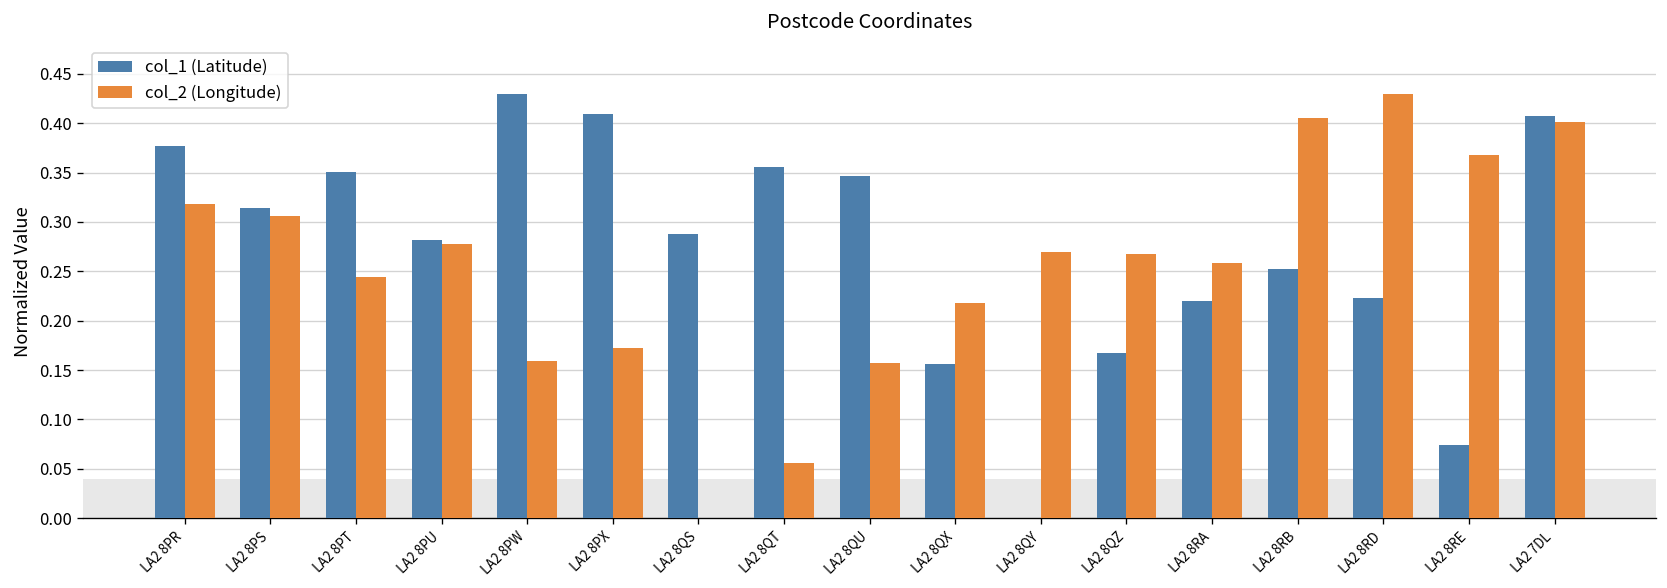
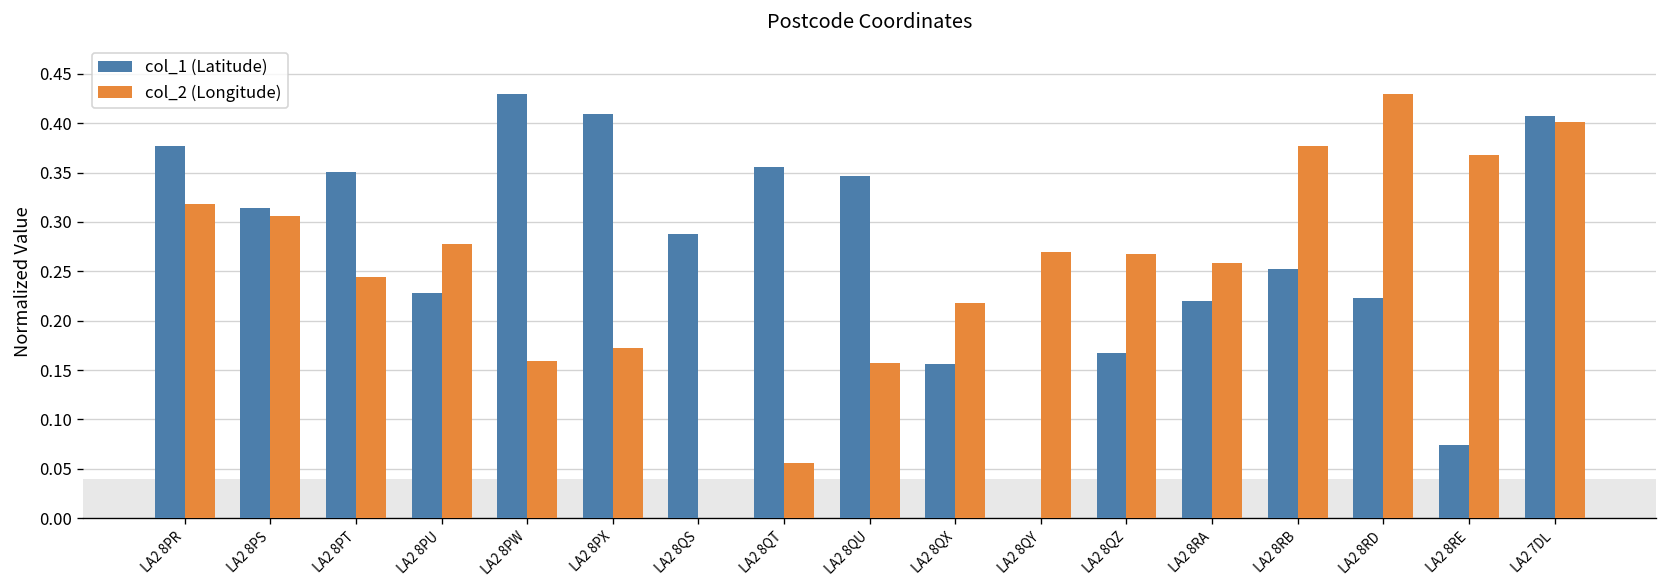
col_1 (Latitude), LA2 8PU: 0.28 -> 0.23
col_2 (Longitude), LA2 8RB: 0.40 -> 0.38
